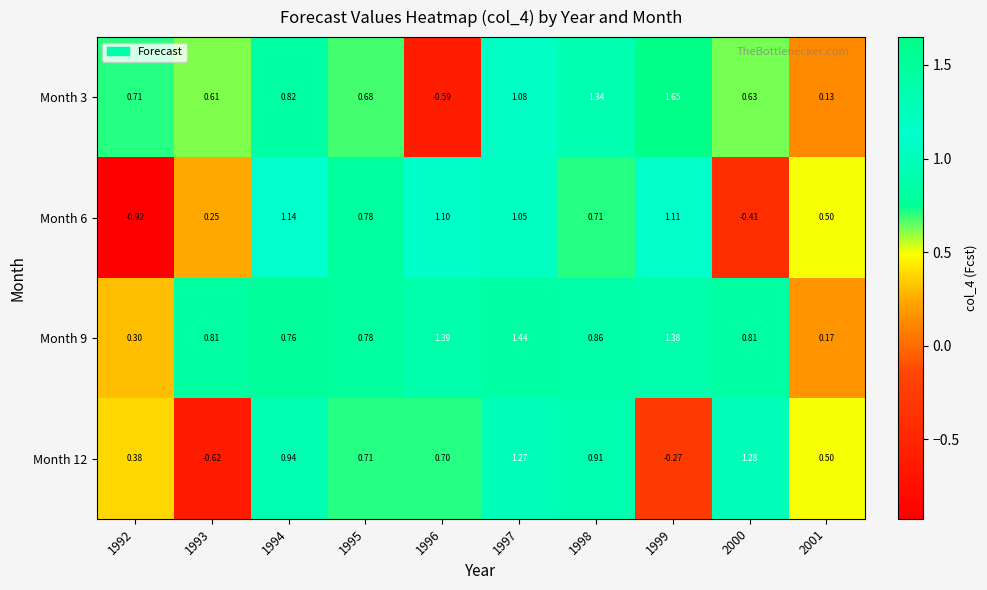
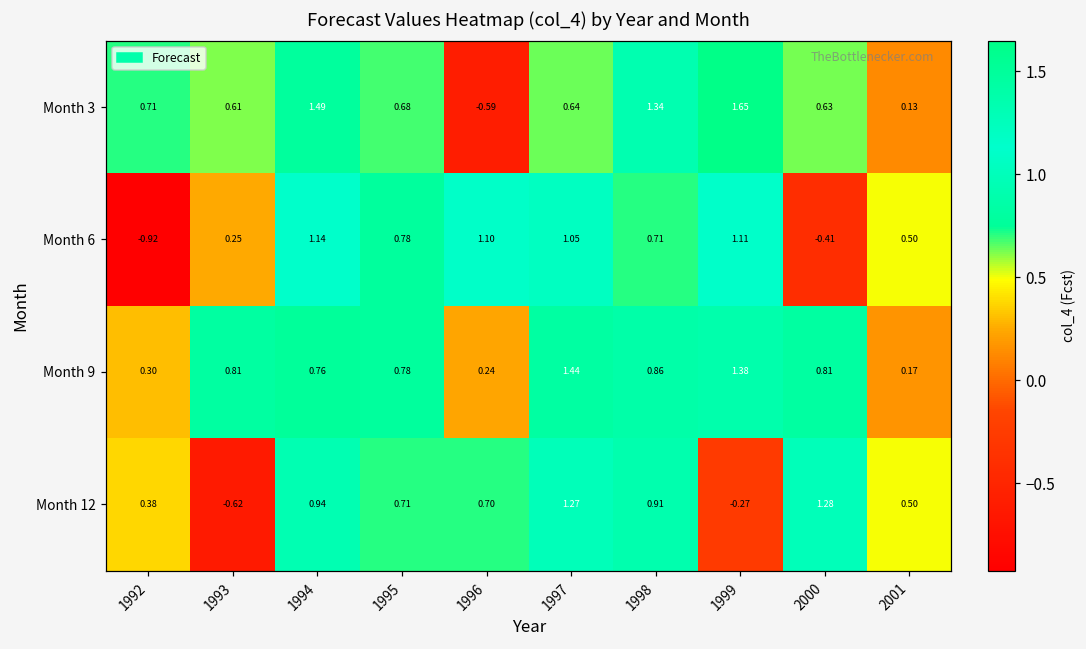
Month 3, 1994: 0.82 -> 1.49
Month 3, 1997: 1.08 -> 0.64
Month 9, 1996: 1.39 -> 0.24
